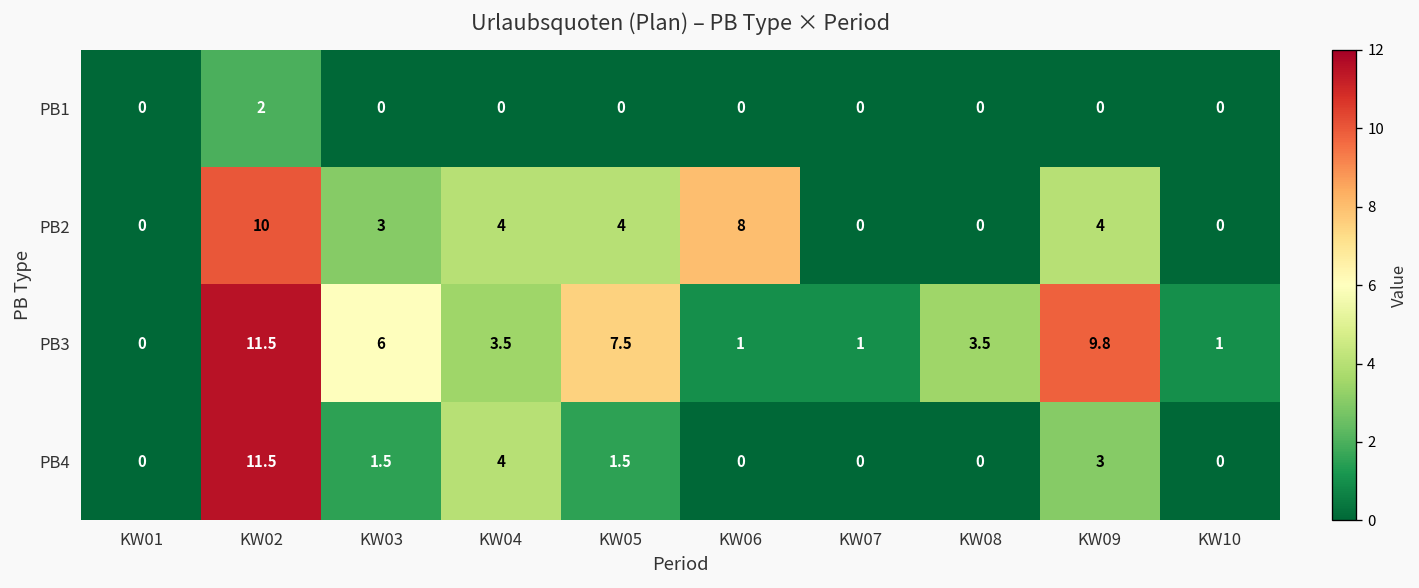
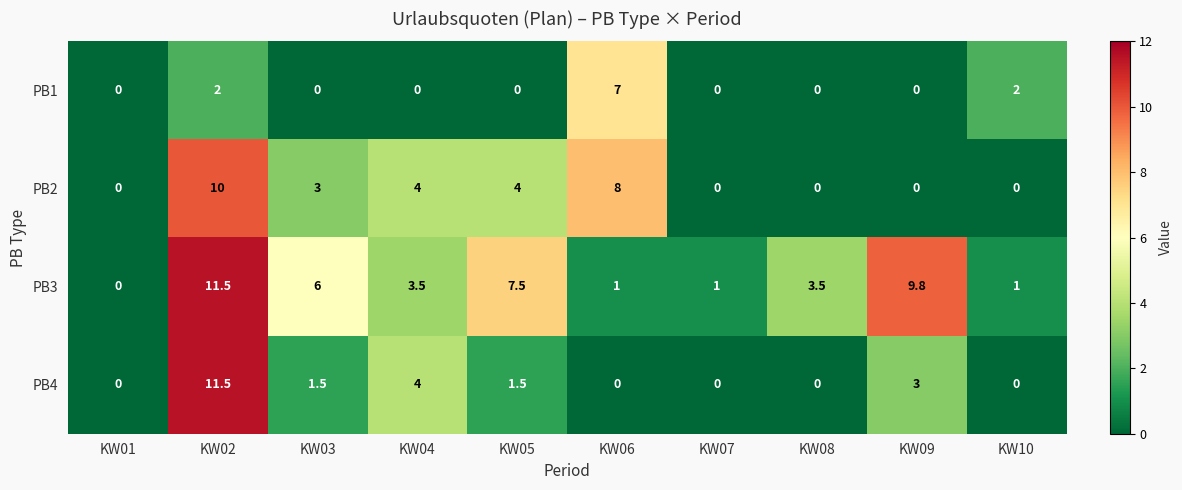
PB1, KW06: 0 -> 7
PB1, KW10: 0 -> 2
PB2, KW09: 4 -> 0
